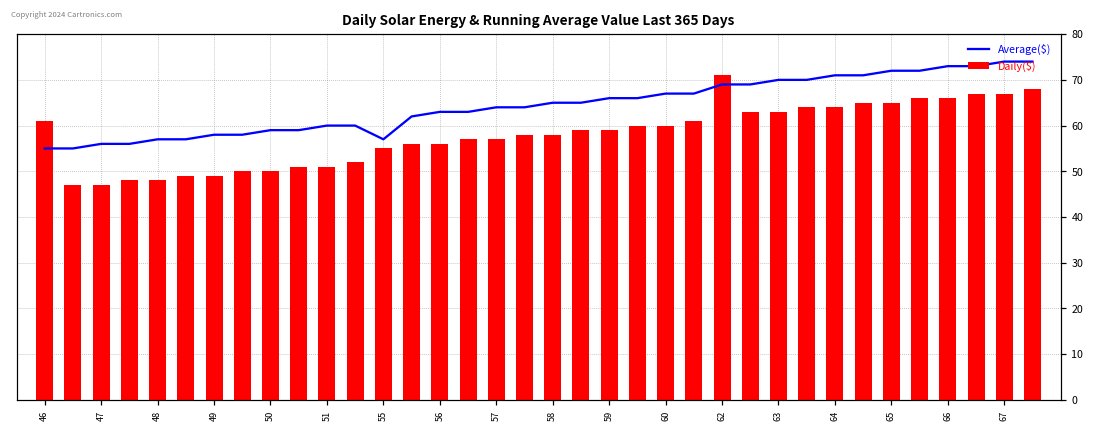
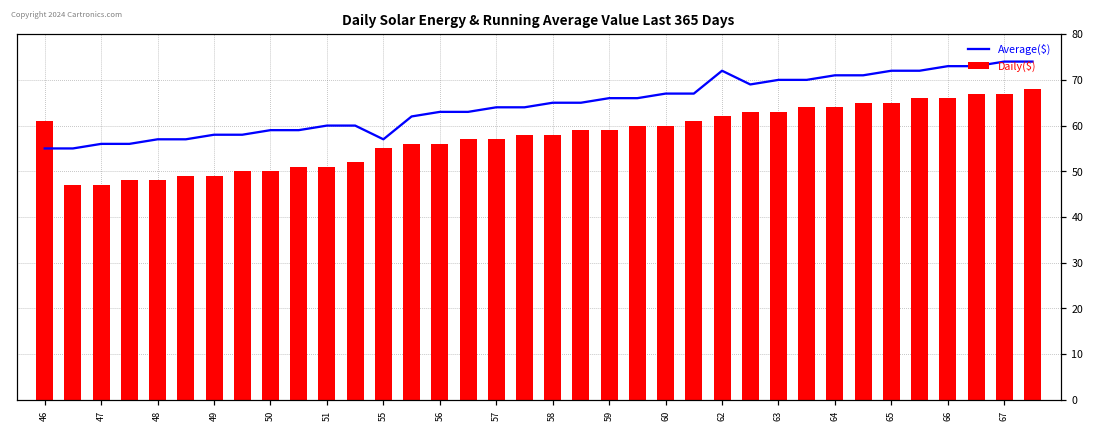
Average($), 62: 69 -> 72
Daily($), 62: 71 -> 62
